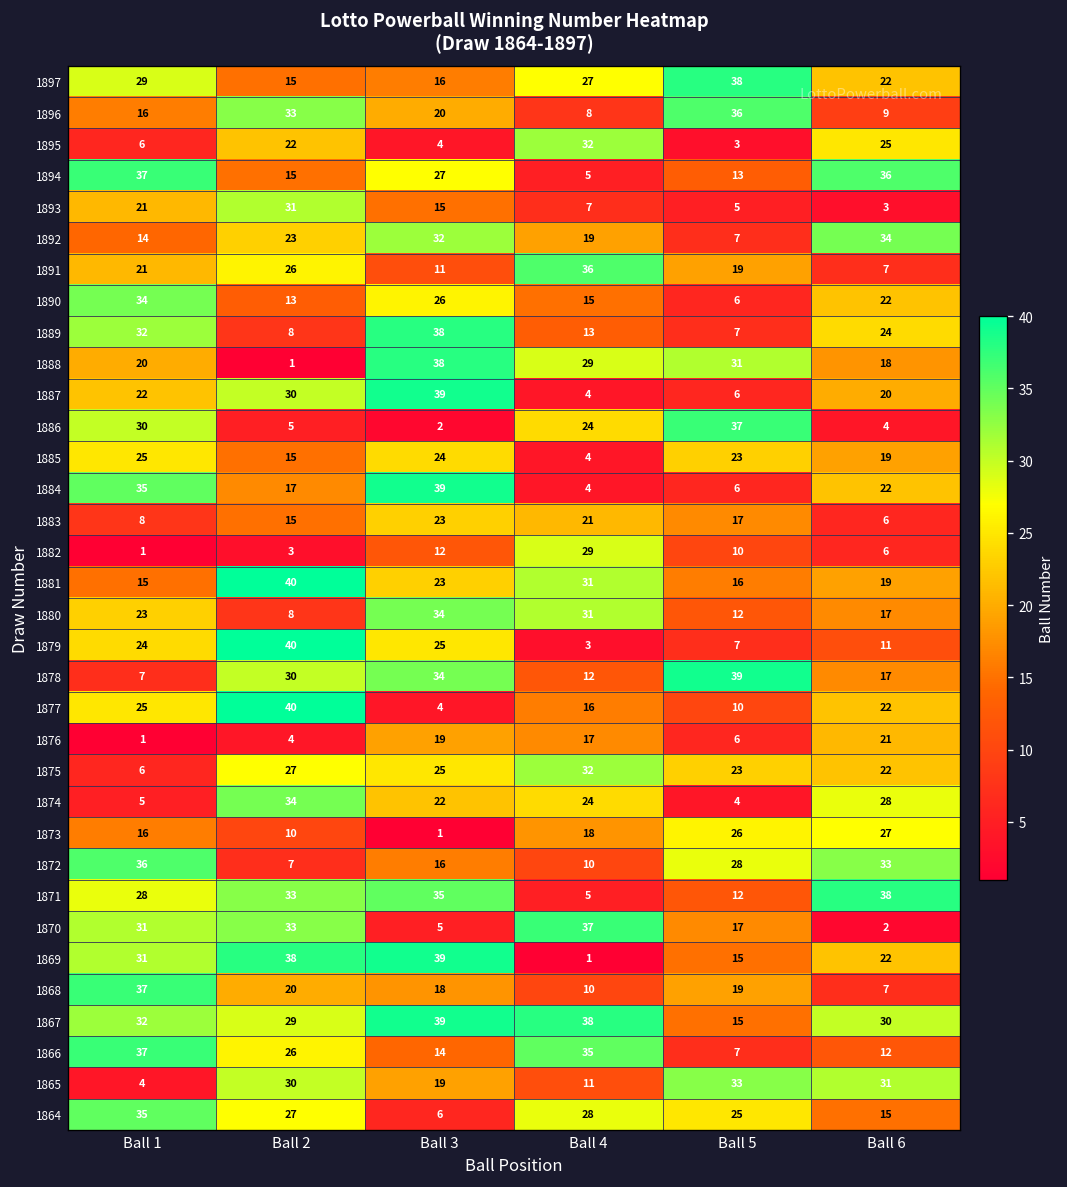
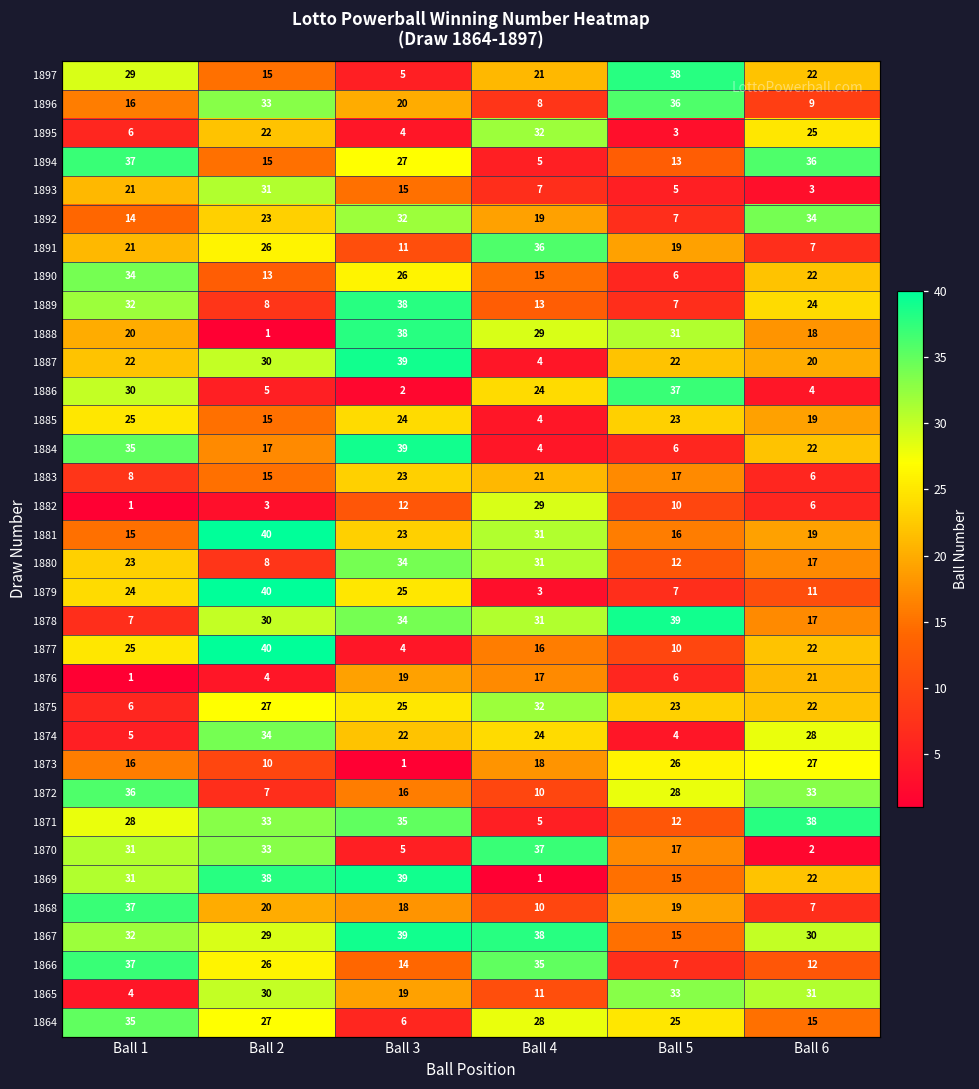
1897, Ball 3: 16 -> 5
1897, Ball 4: 27 -> 21
1887, Ball 5: 6 -> 22
1878, Ball 4: 12 -> 31
